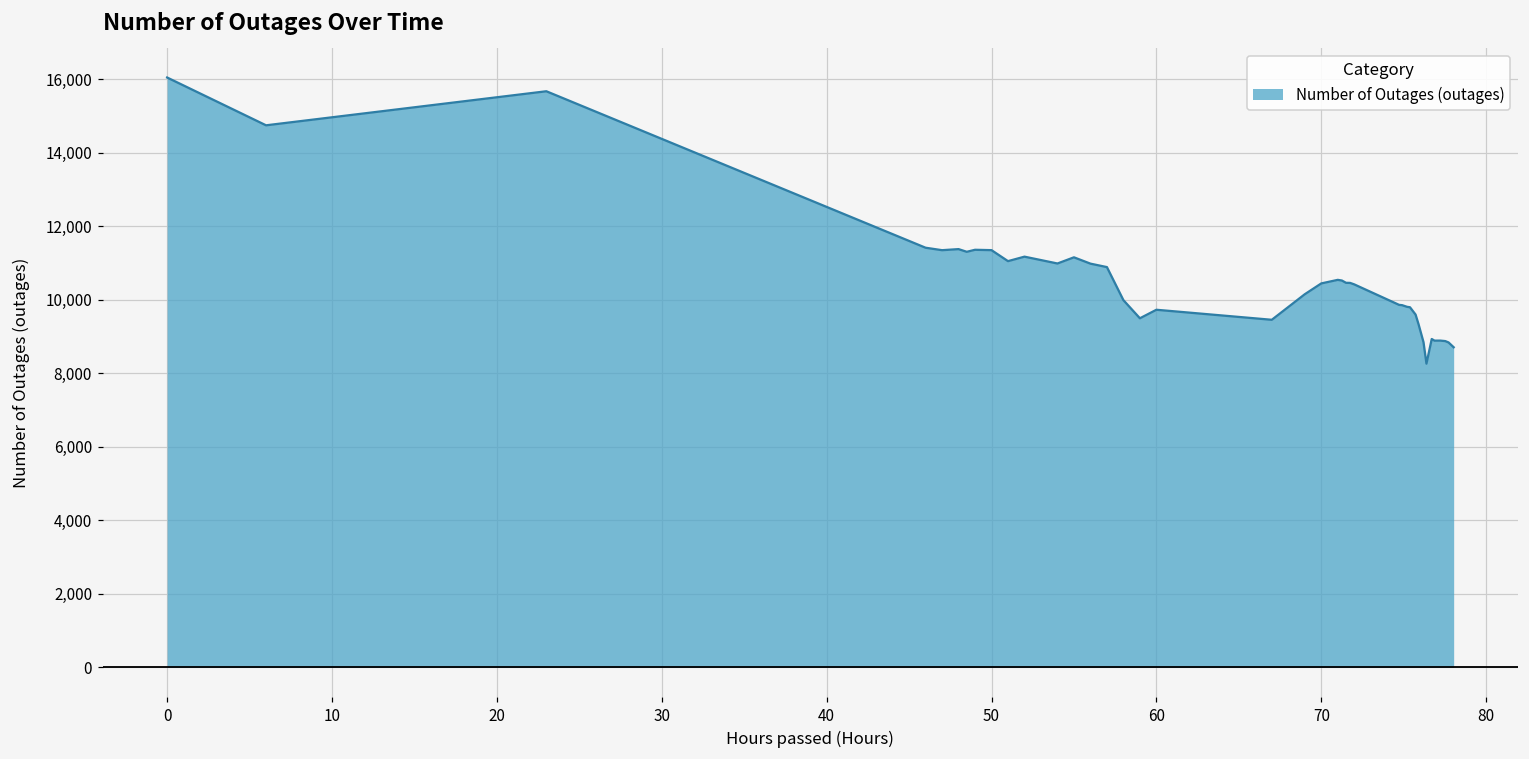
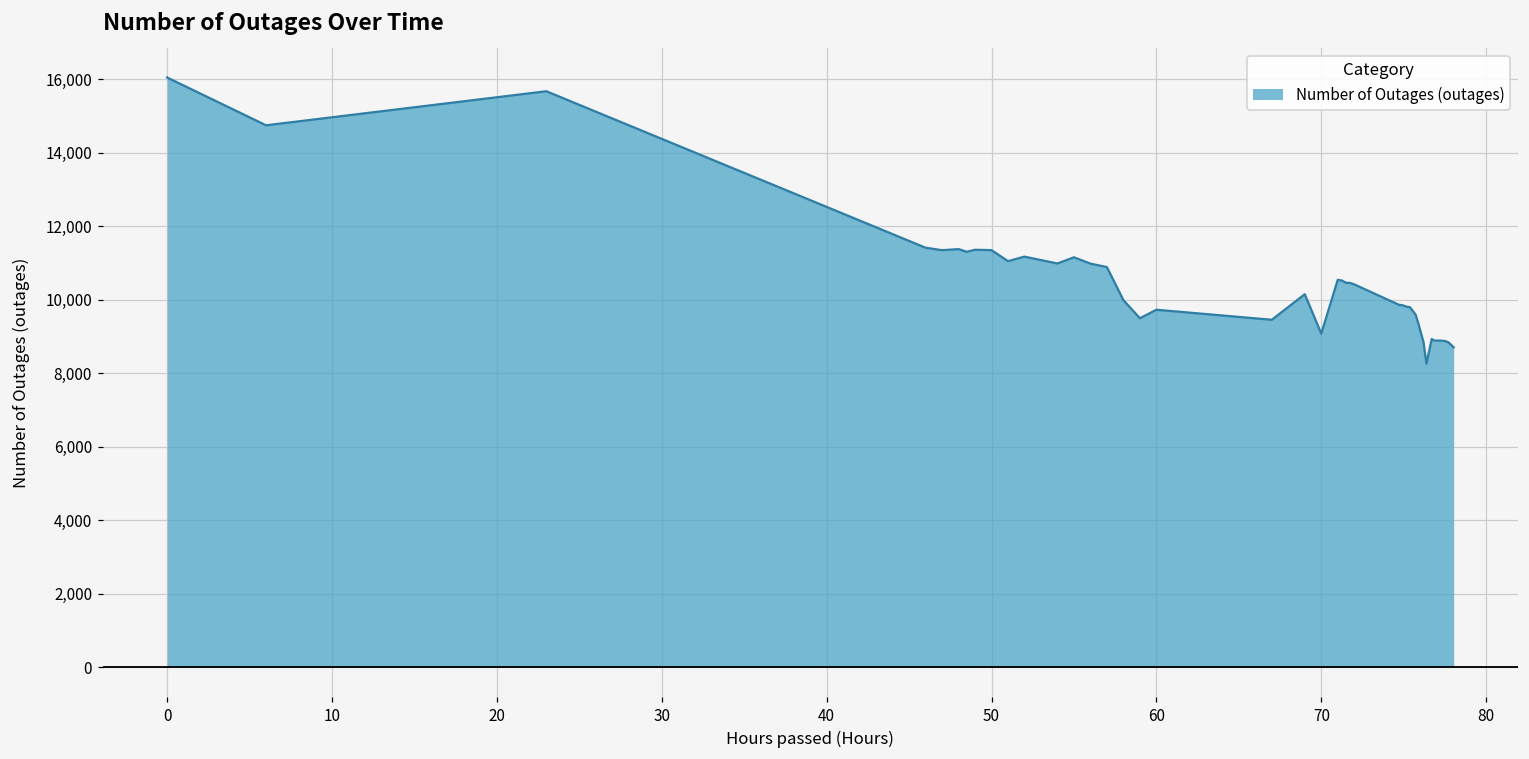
70: 10,400 -> 9,100
